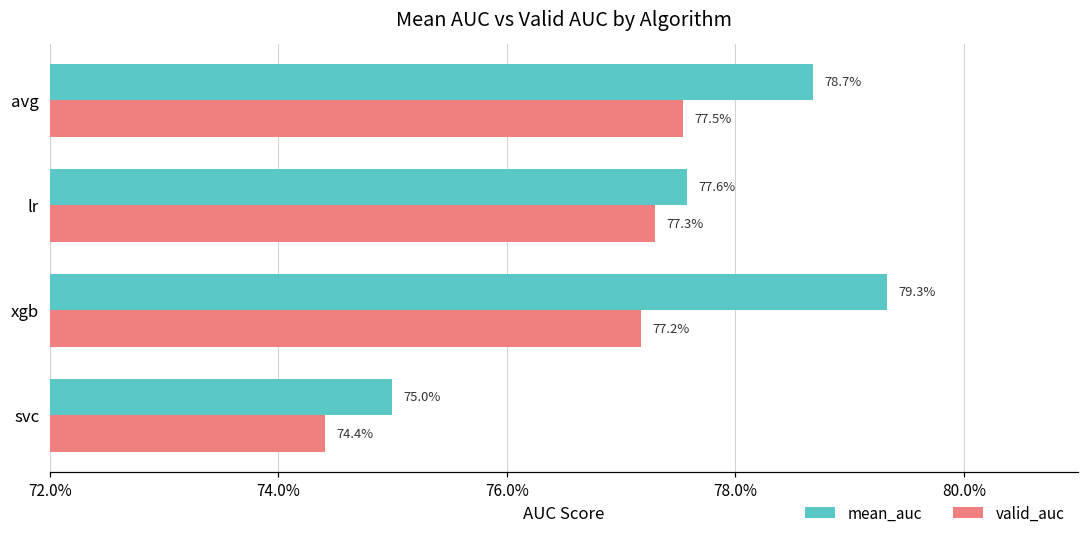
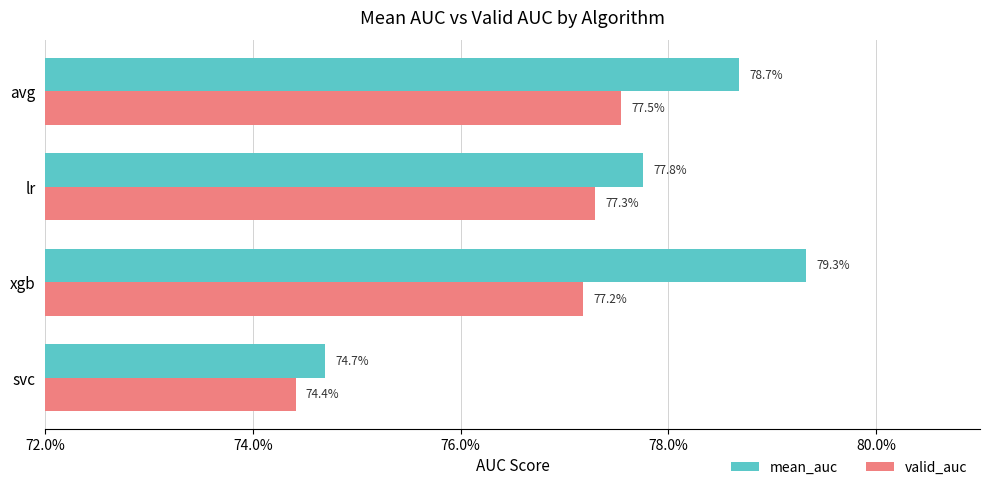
mean_auc, lr: 77.6% -> 77.8%
mean_auc, svc: 75.0% -> 74.7%
